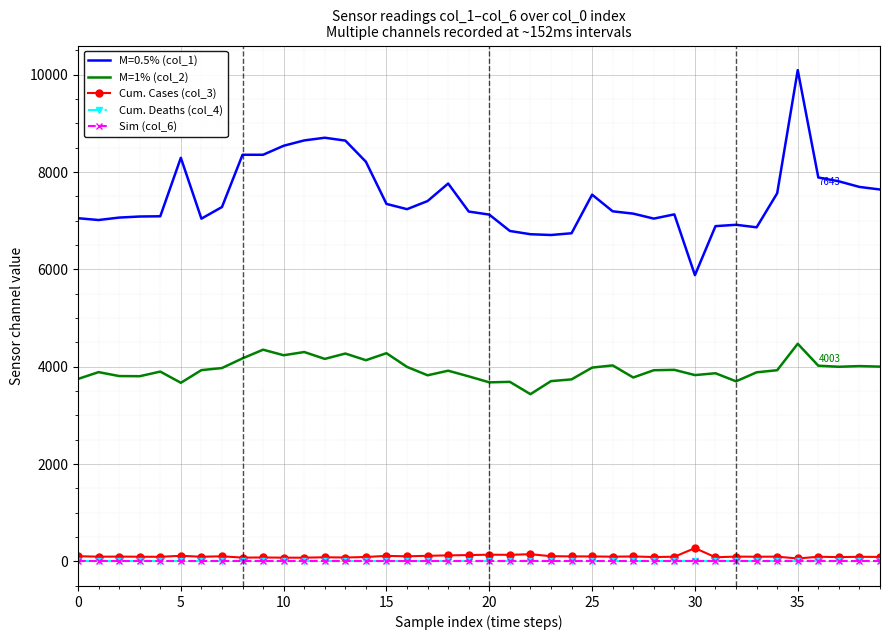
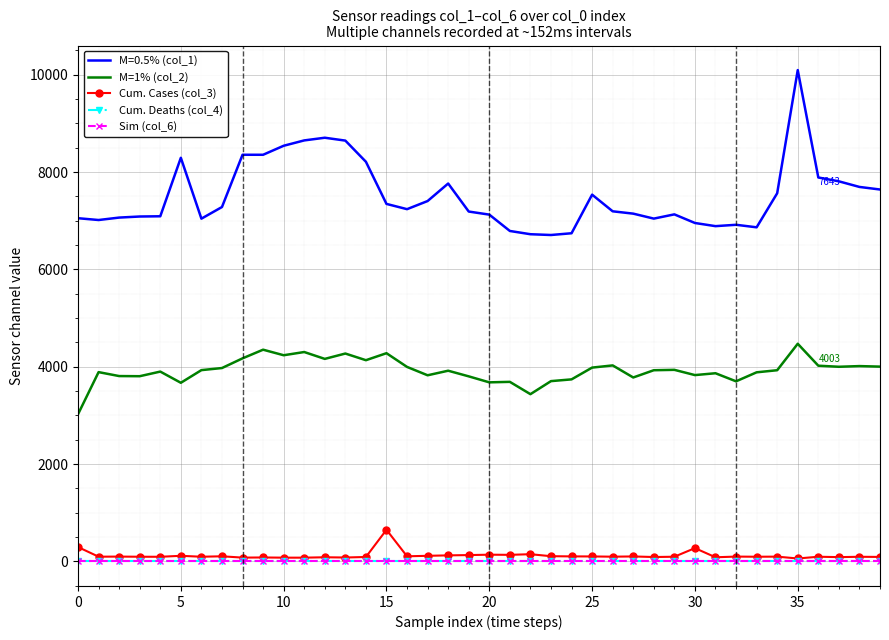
M=1% (col_2), 0: 3800 -> 3000
Cum. Cases (col_3), 0: 100 -> 300
Cum. Cases (col_3), 15: 100 -> 700
M=0.5% (col_1), 30: 5900 -> 7000
